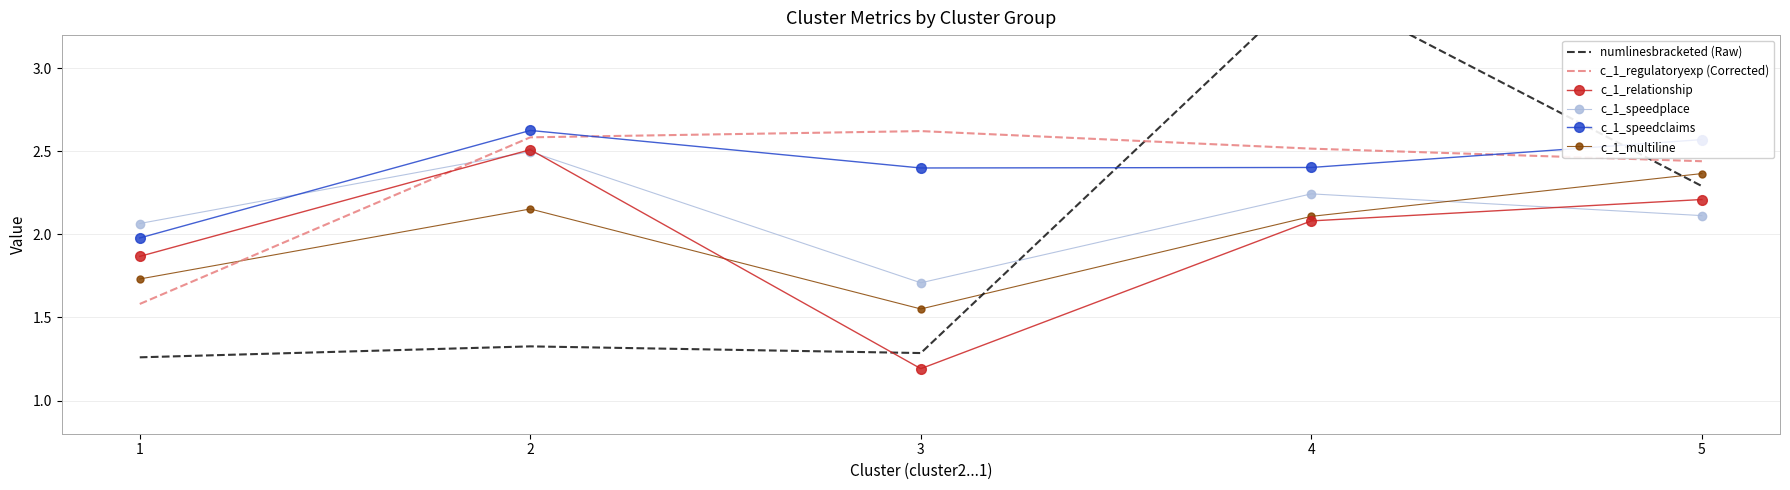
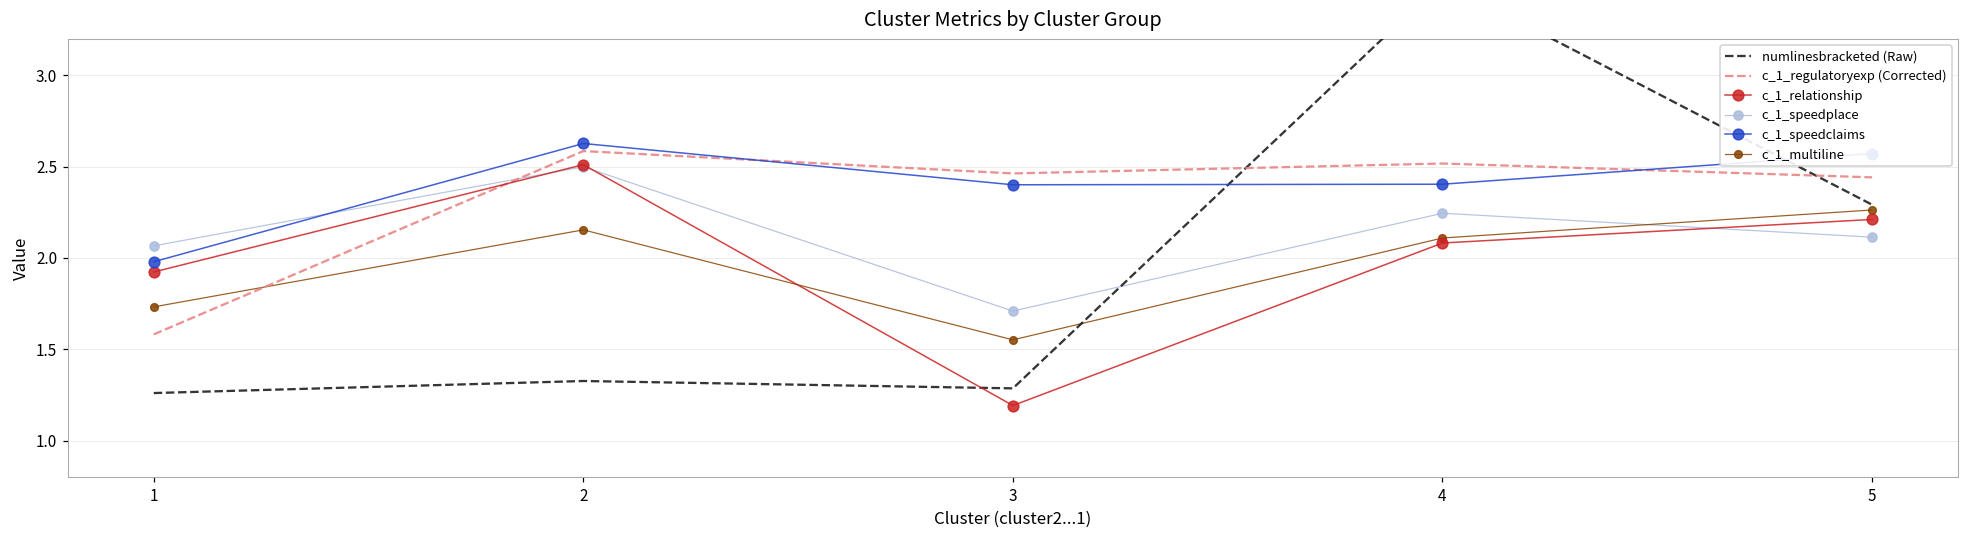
c_1_relationship, 1: 1.87 -> 1.92
c_1_regulatoryexp (Corrected), 3: 2.62 -> 2.46
c_1_multiline, 5: 2.37 -> 2.26
